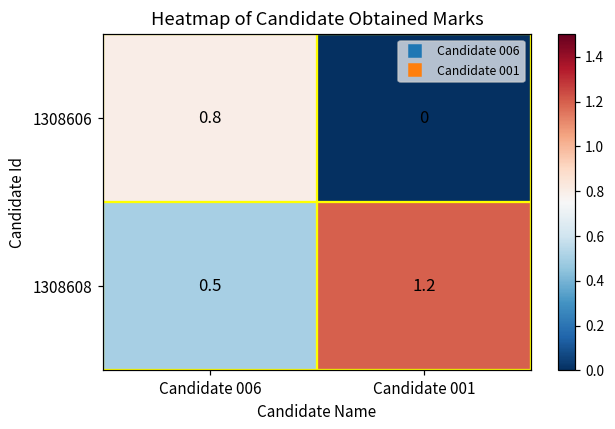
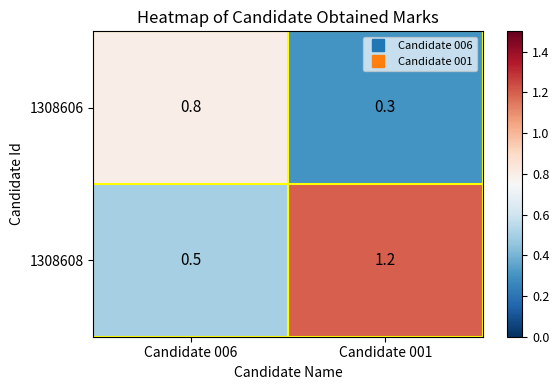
1308606, Candidate 001: 0 -> 0.3
